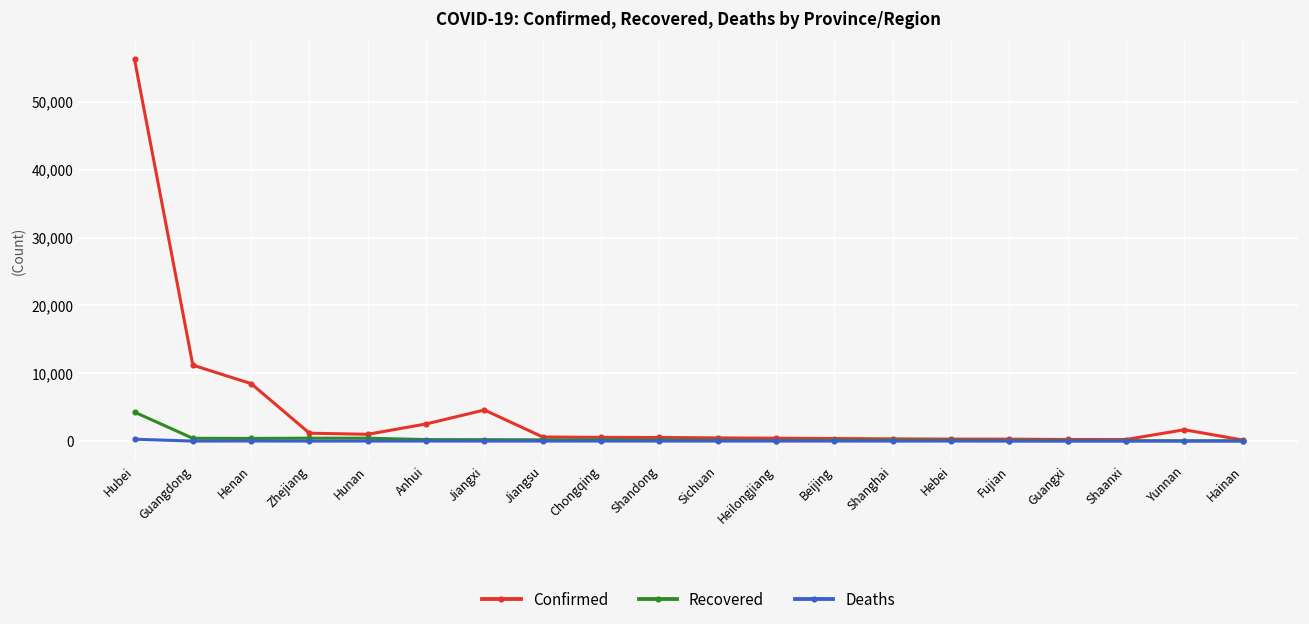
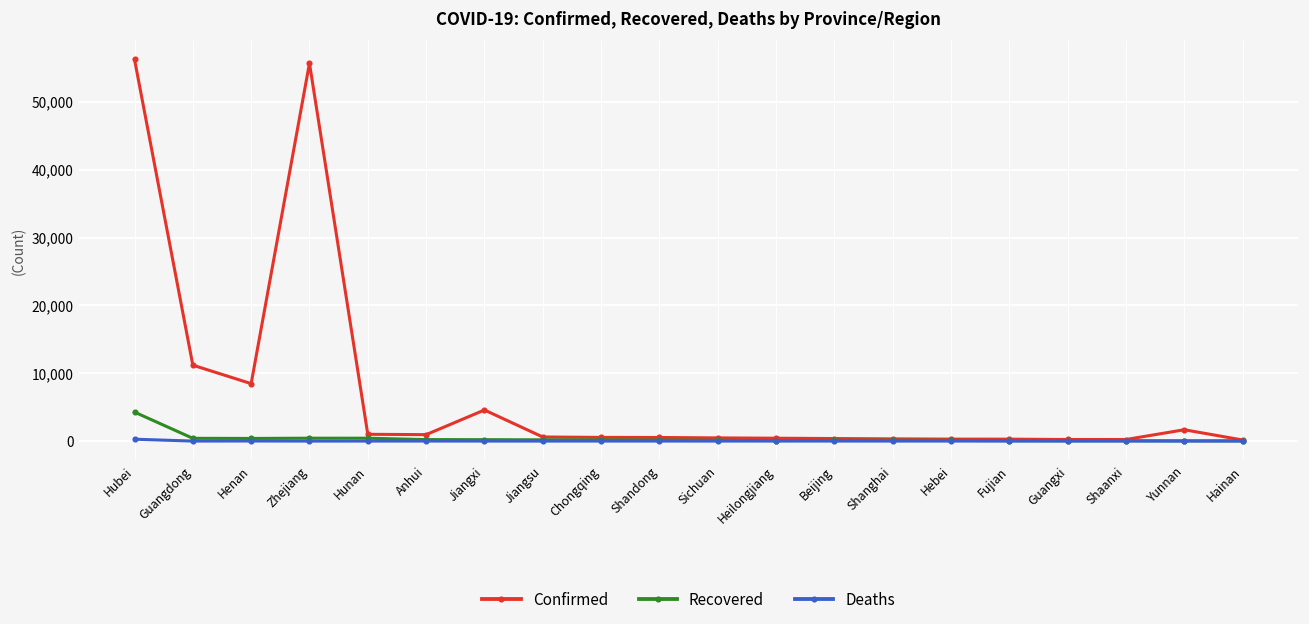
Confirmed, Zhejiang: 1,000 -> 56,000
Confirmed, Anhui: 3,000 -> 1,000
